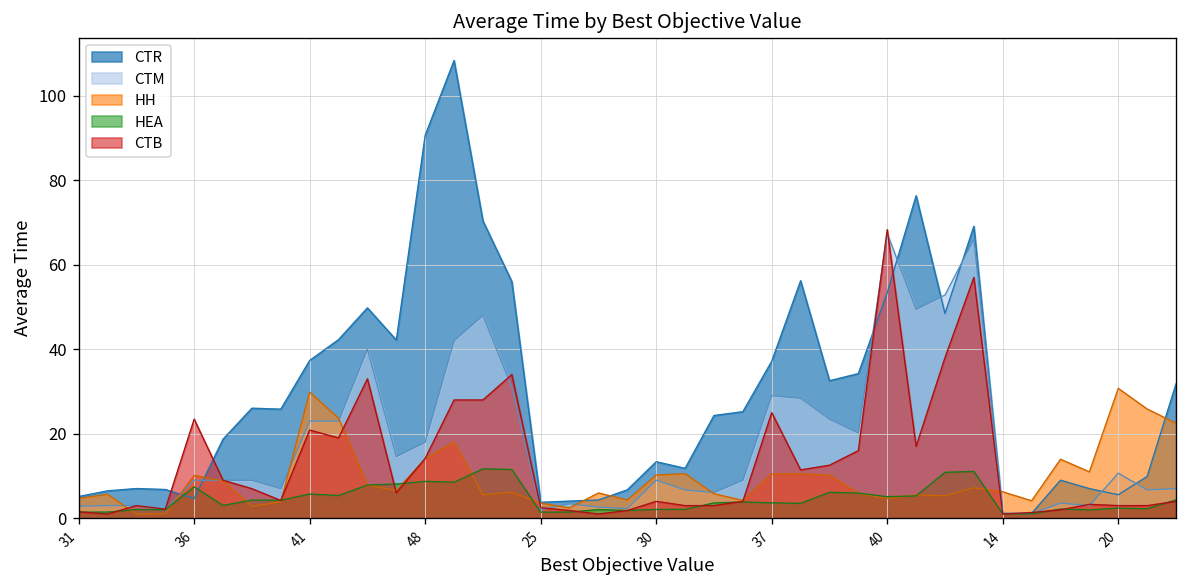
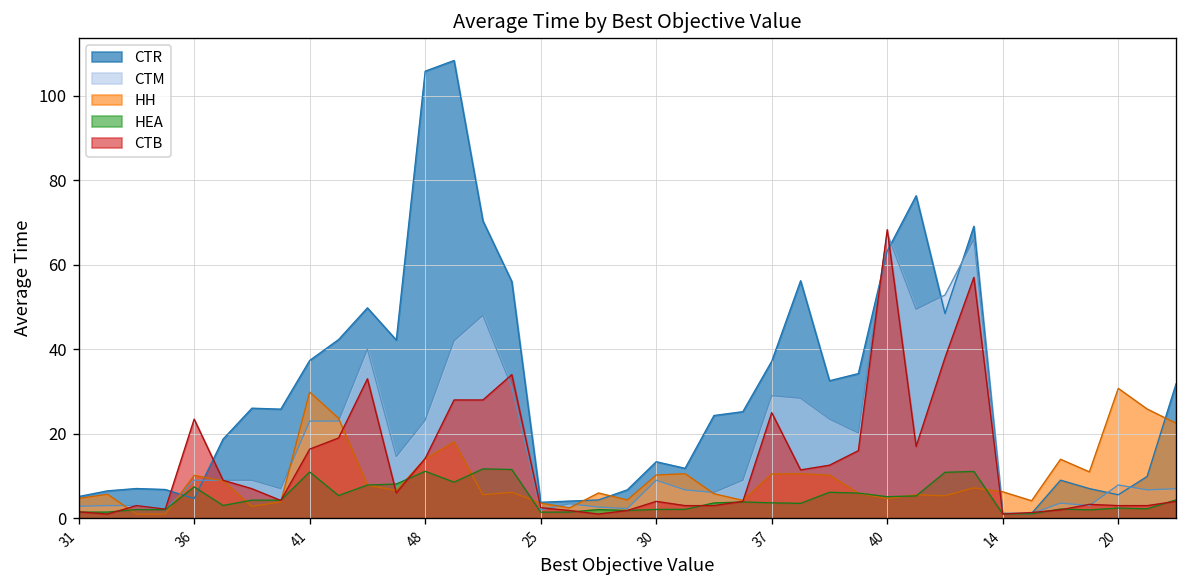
HEA, 41: 6 -> 11
CTB, 41: 21 -> 16
CTR, 48: 91 -> 106
CTM, 48: 18 -> 23
HEA, 48: 9 -> 11
CTR, 40: 53 -> 63
CTM, 20: 11 -> 8
